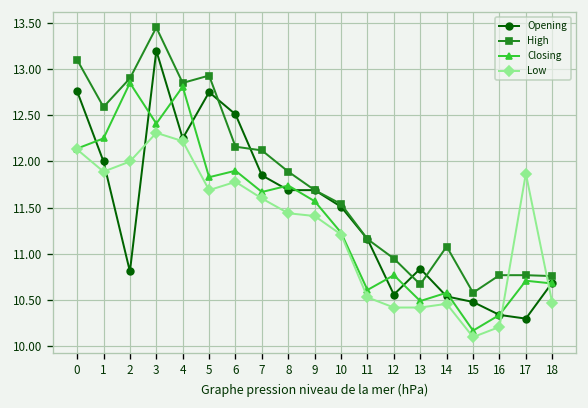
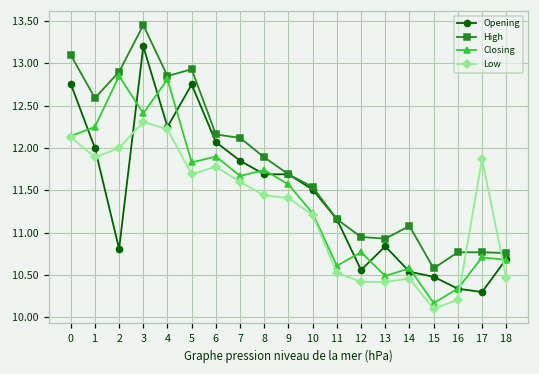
Opening, 6: 12.5 -> 12.1
High, 13: 10.7 -> 10.9
